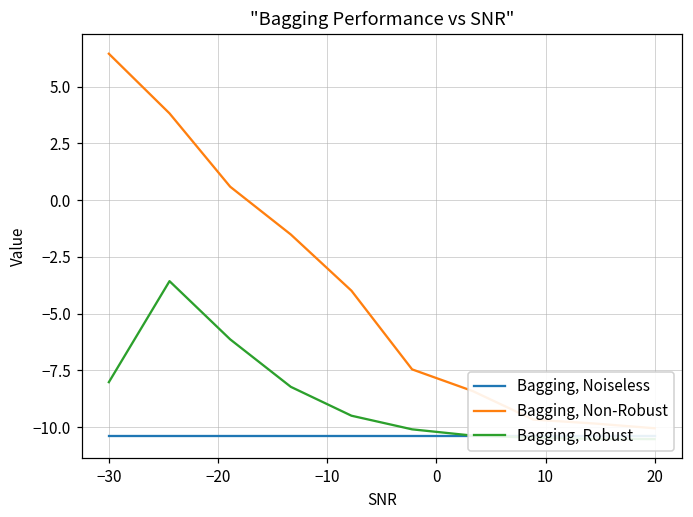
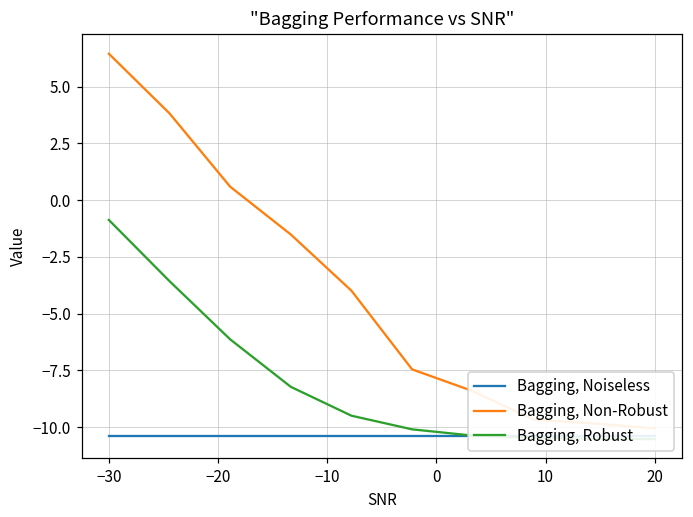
Bagging, Robust, −30: -8.0 -> -0.9
